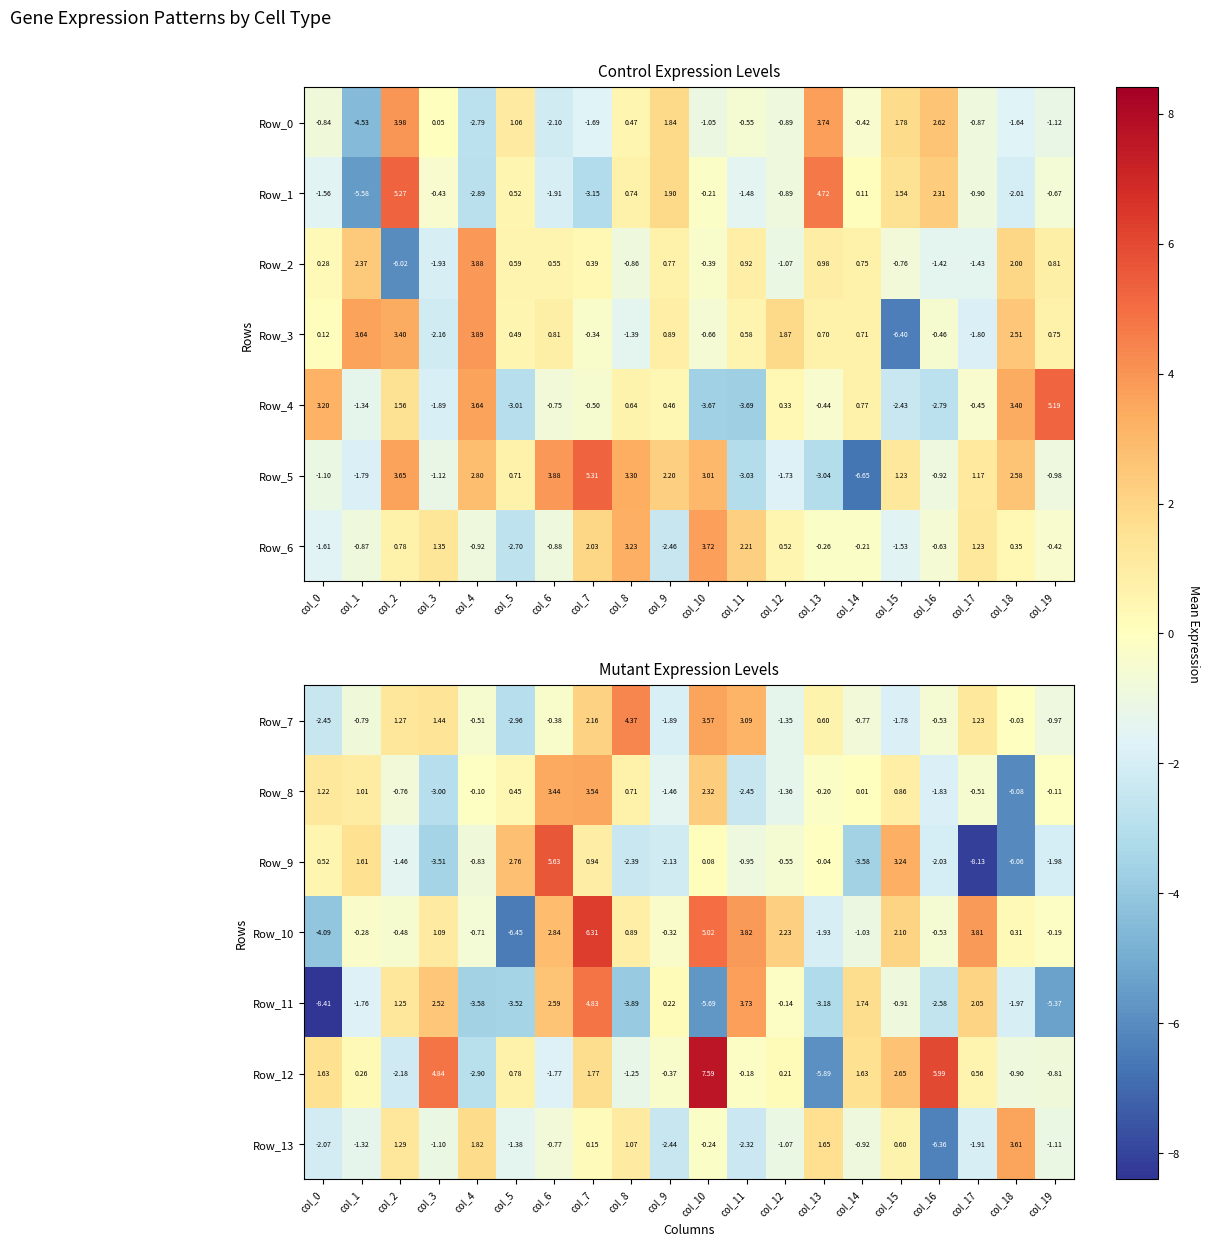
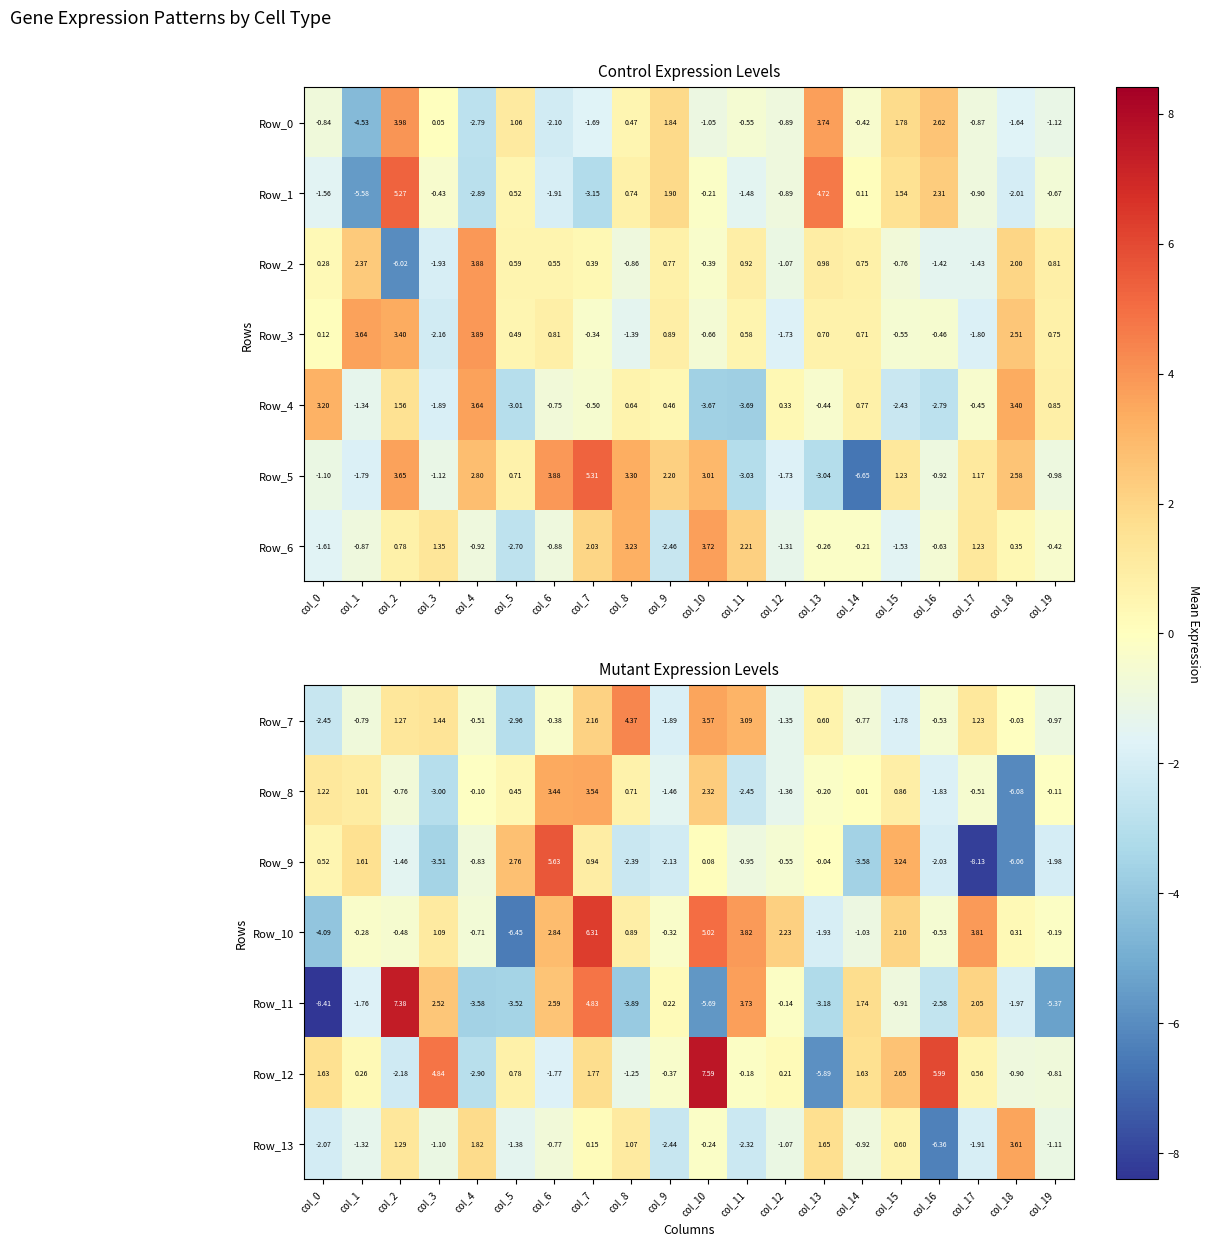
Control Expression Levels, Row_3, col_12: 1.87 -> -1.73
Control Expression Levels, Row_3, col_15: -6.40 -> -0.55
Control Expression Levels, Row_4, col_19: 5.19 -> 0.85
Control Expression Levels, Row_6, col_12: 0.52 -> -1.31
Mutant Expression Levels, Row_11, col_2: 1.25 -> 7.38
